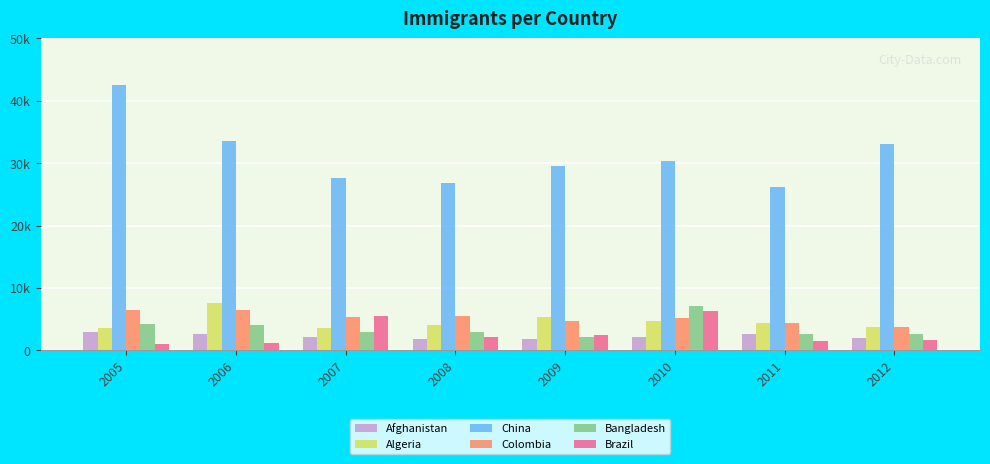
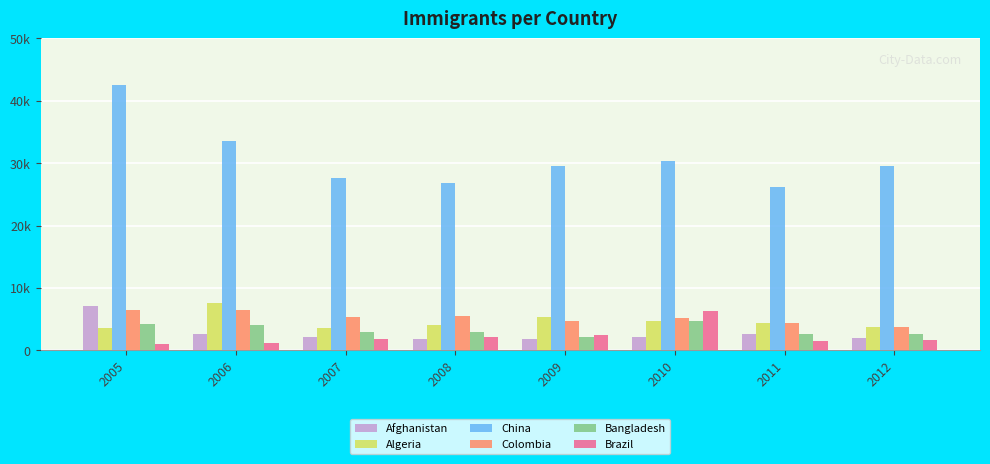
Afghanistan, 2005: 3000 -> 7000
Brazil, 2007: 5000 -> 2000
Bangladesh, 2010: 7000 -> 5000
China, 2012: 33000 -> 29000
